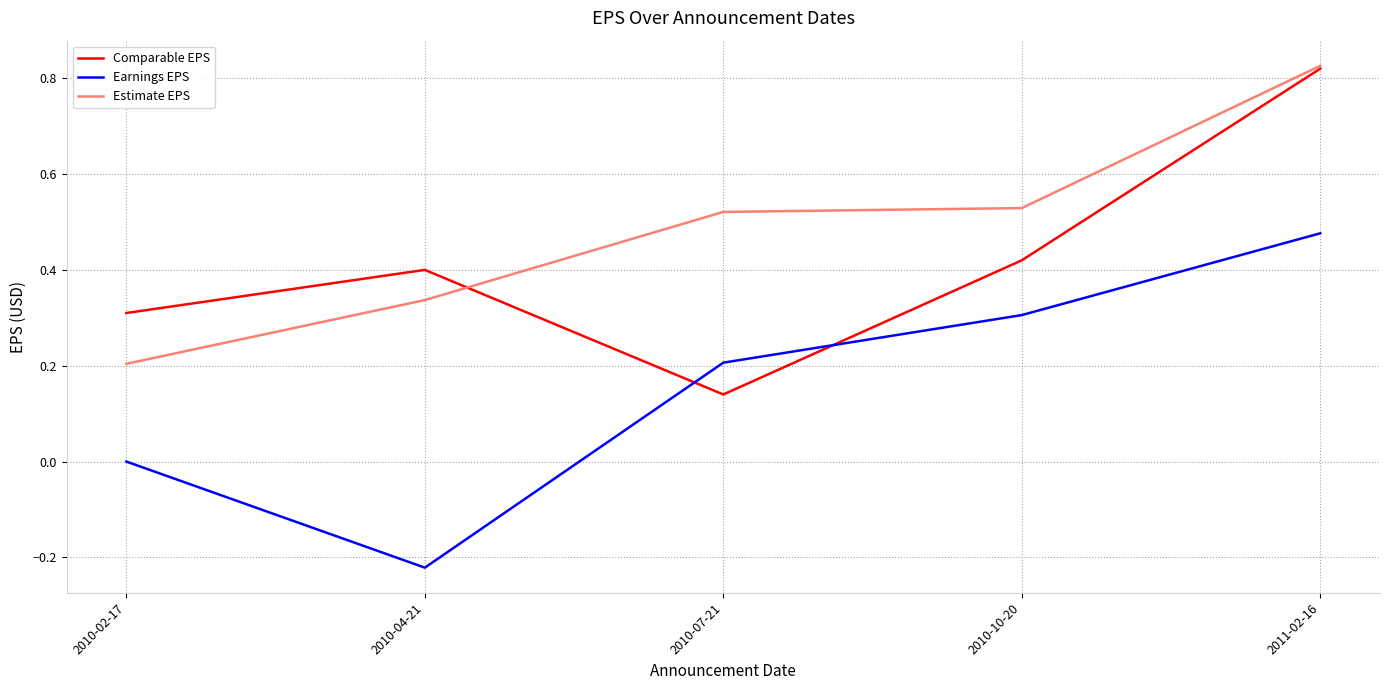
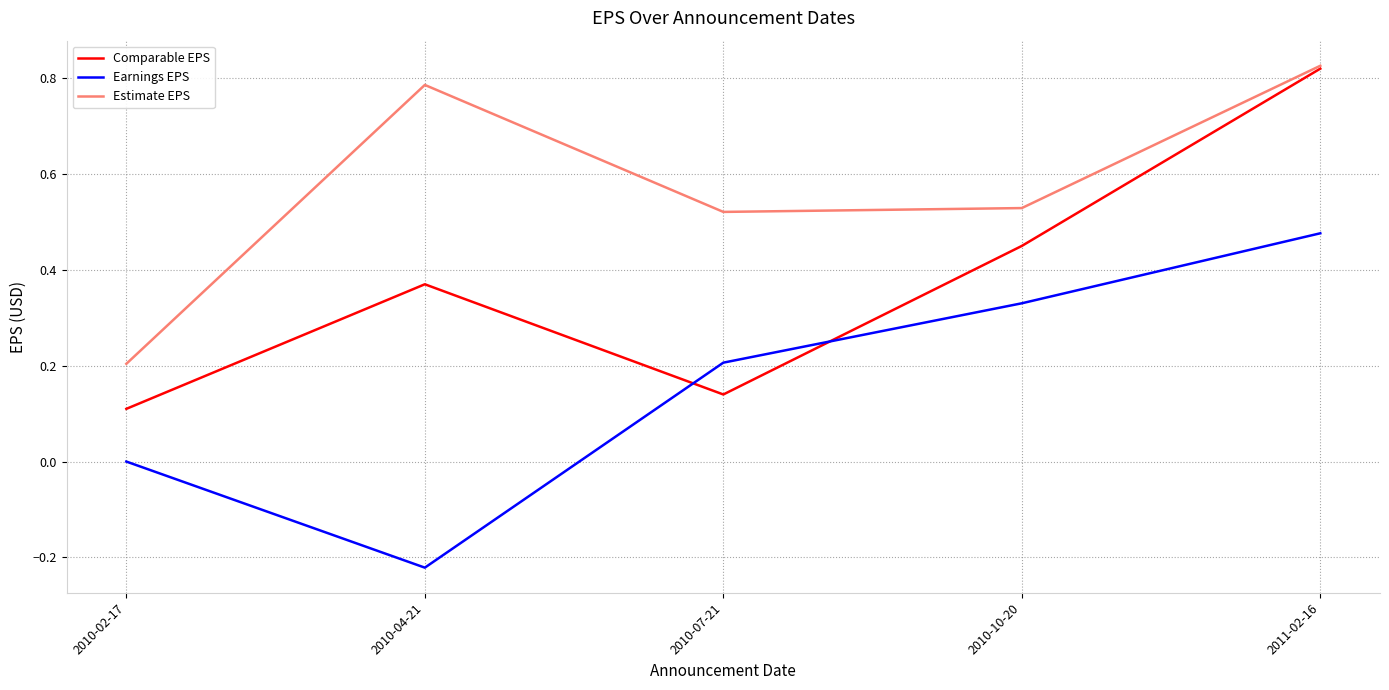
Comparable EPS, 2010-02-17: 0.31 -> 0.11
Comparable EPS, 2010-04-21: 0.40 -> 0.37
Estimate EPS, 2010-04-21: 0.34 -> 0.79
Comparable EPS, 2010-10-20: 0.42 -> 0.45
Earnings EPS, 2010-10-20: 0.31 -> 0.33
